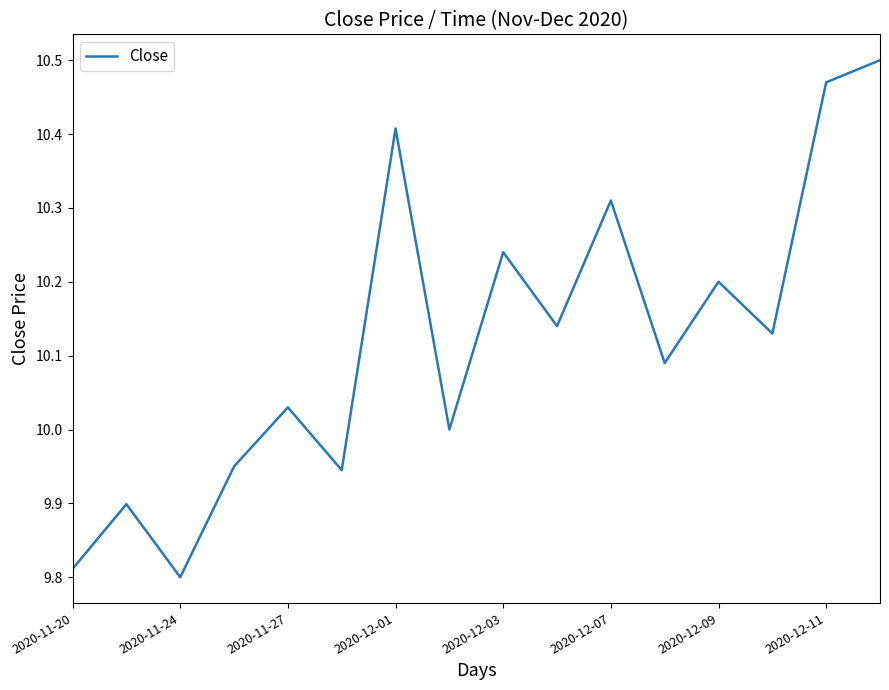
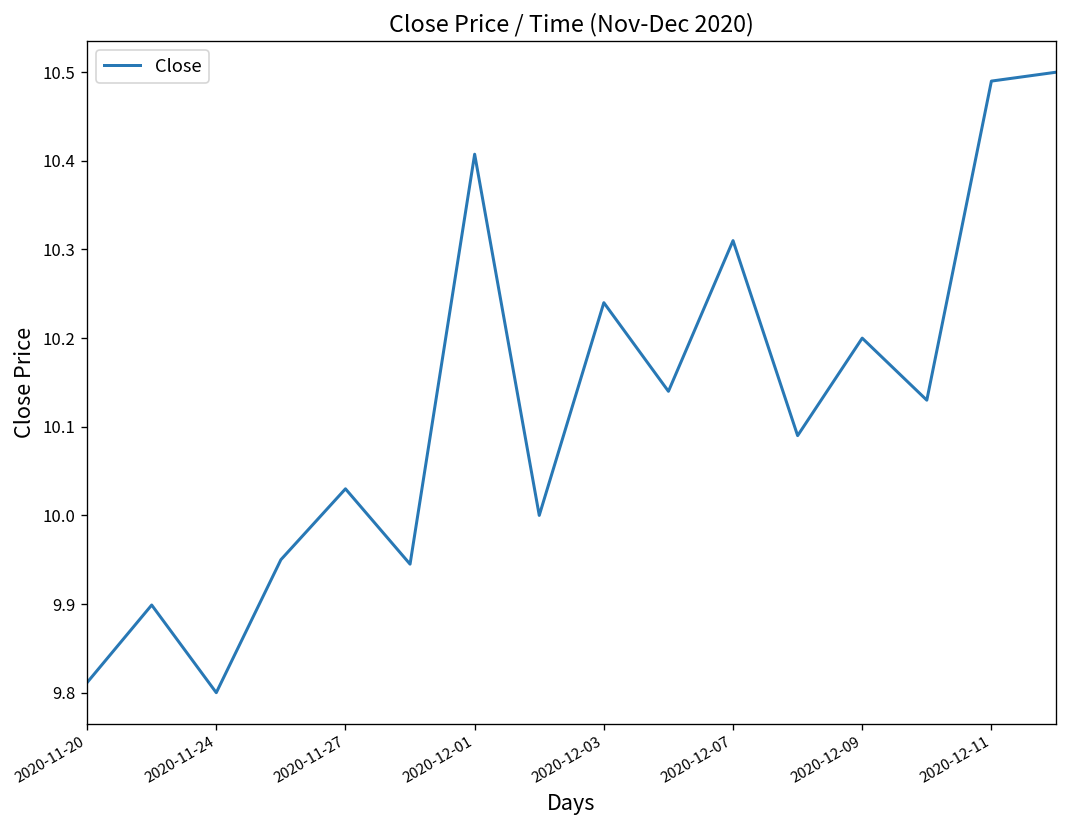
2020-12-11: 10.47 -> 10.49
